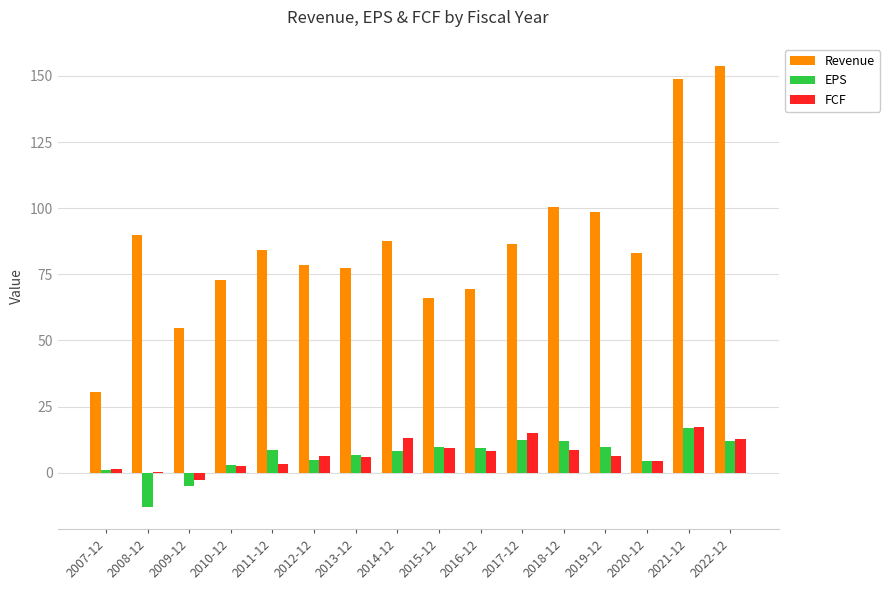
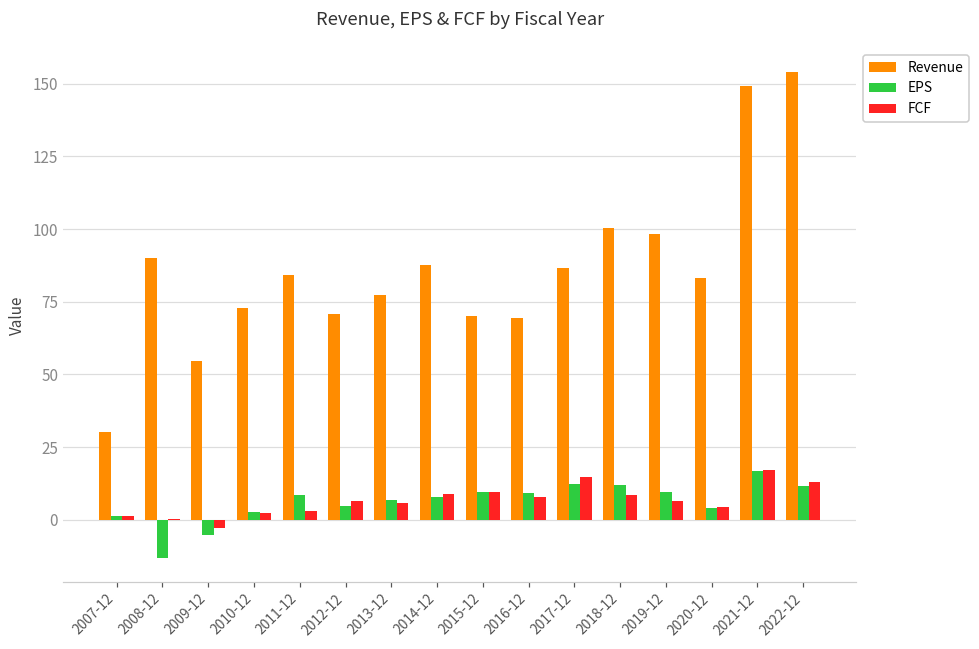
Revenue, 2012-12: 79 -> 71
FCF, 2014-12: 13 -> 9
Revenue, 2015-12: 66 -> 70
